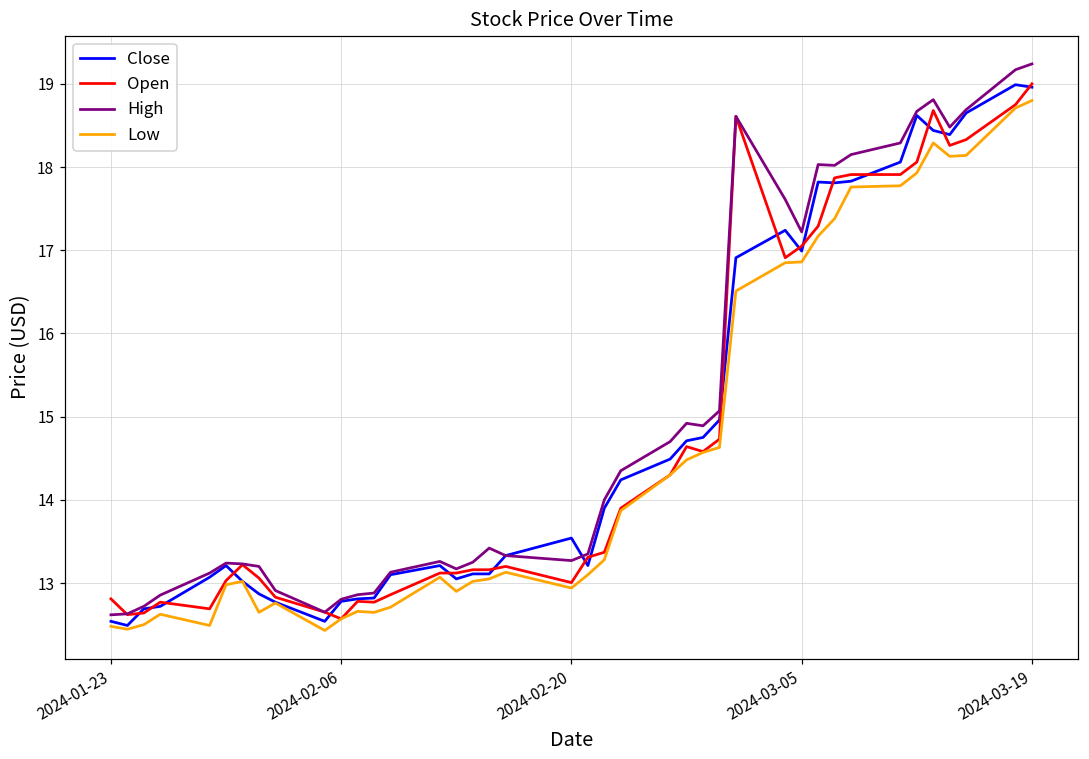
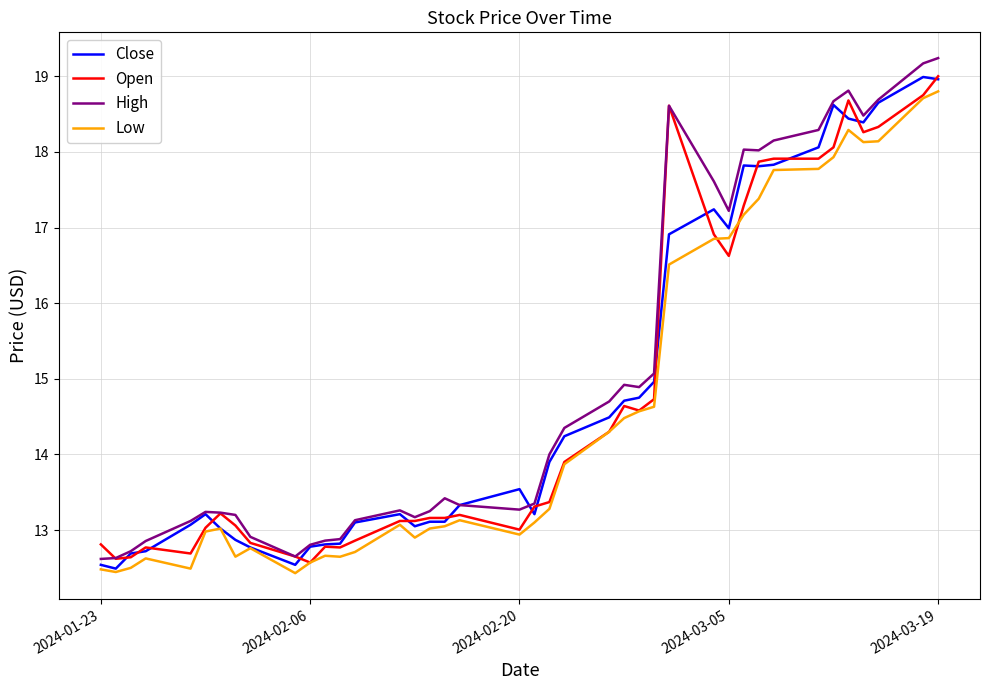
Open, 2024-03-05: 17.0 -> 16.6
